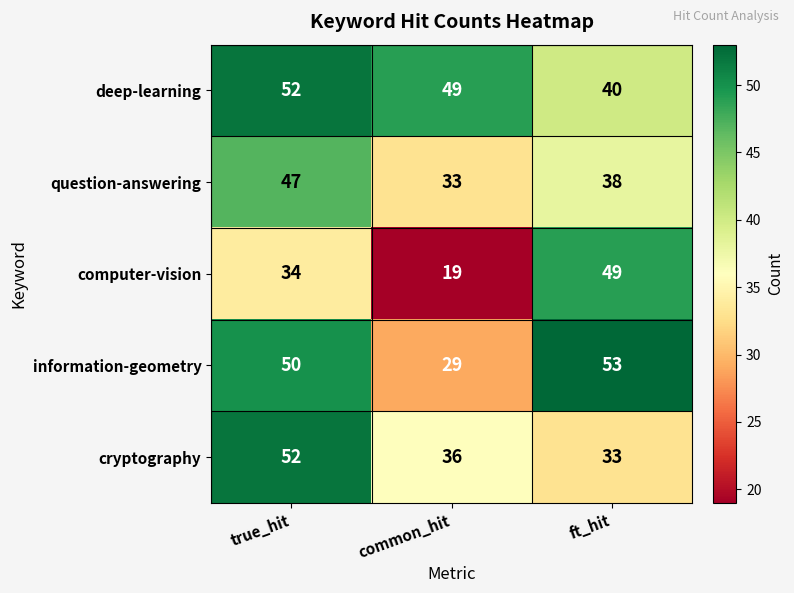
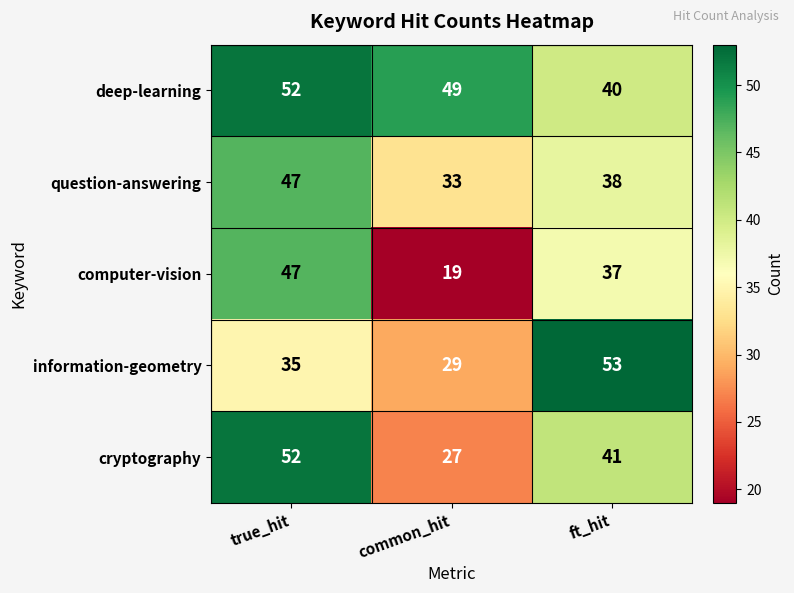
computer-vision, true_hit: 34 -> 47
computer-vision, ft_hit: 49 -> 37
information-geometry, true_hit: 50 -> 35
cryptography, common_hit: 36 -> 27
cryptography, ft_hit: 33 -> 41
